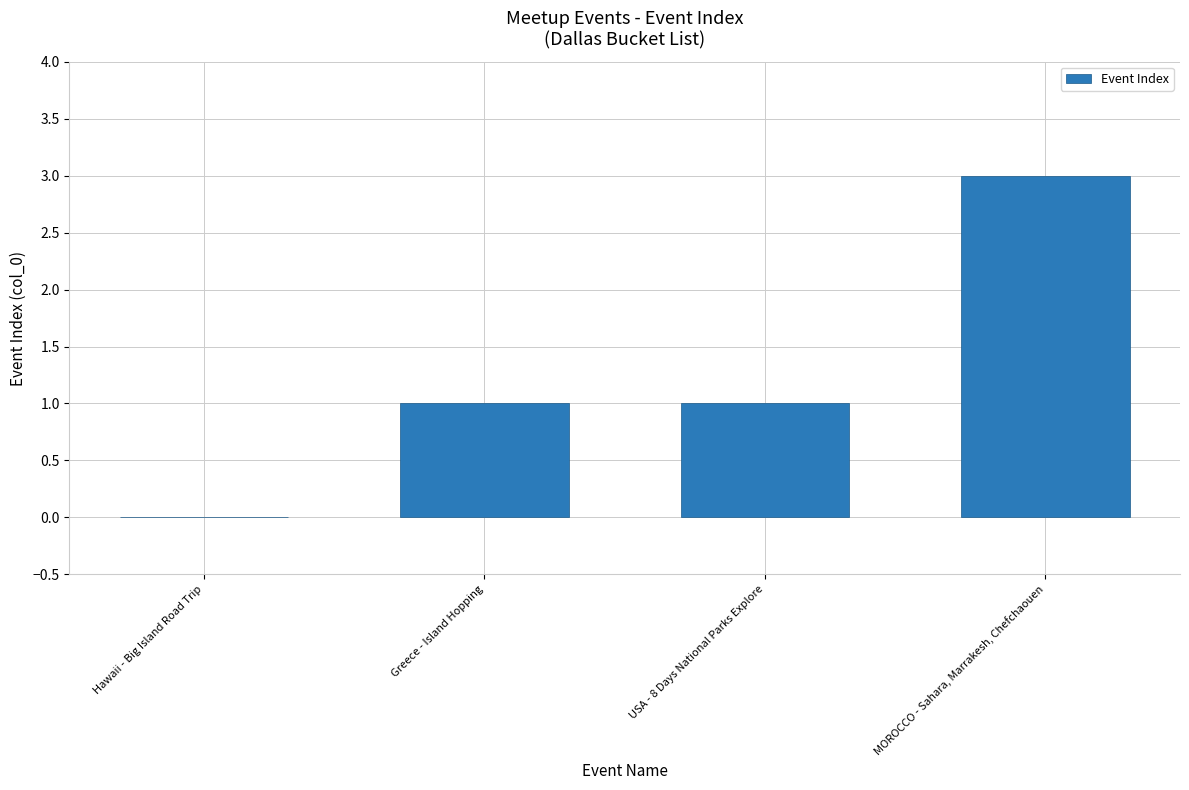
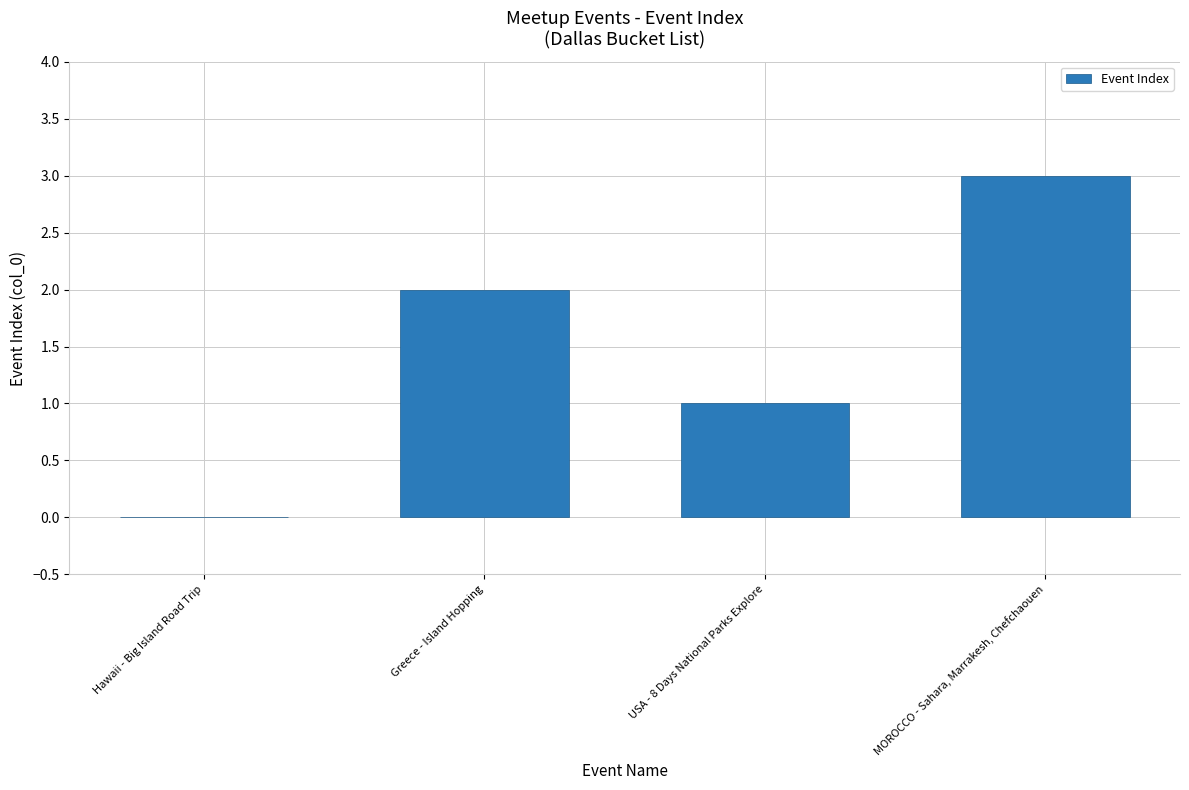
Greece - Island Hopping: 1 -> 2
